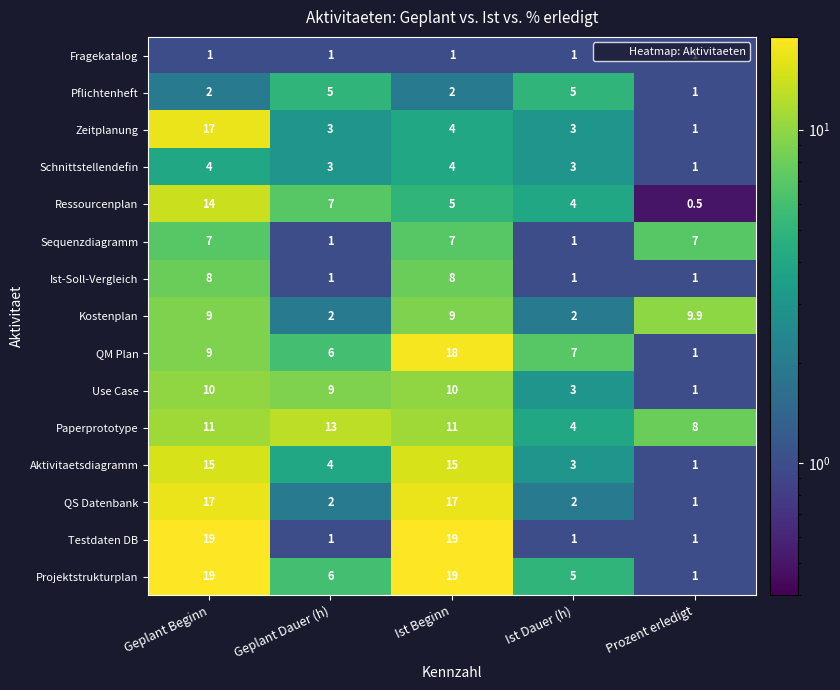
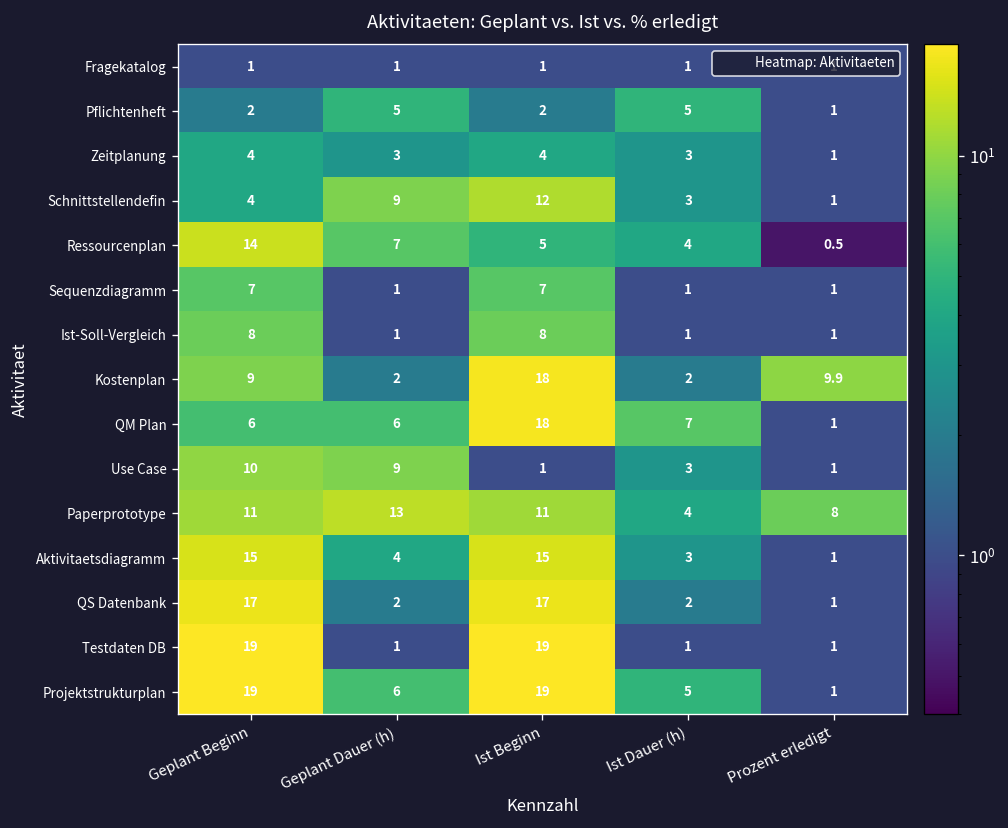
Zeitplanung, Geplant Beginn: 17 -> 4
Schnittstellendefin, Geplant Dauer (h): 3 -> 9
Schnittstellendefin, Ist Beginn: 4 -> 12
Sequenzdiagramm, Prozent erledigt: 7 -> 1
Kostenplan, Ist Beginn: 9 -> 18
QM Plan, Geplant Beginn: 9 -> 6
Use Case, Ist Beginn: 10 -> 1
